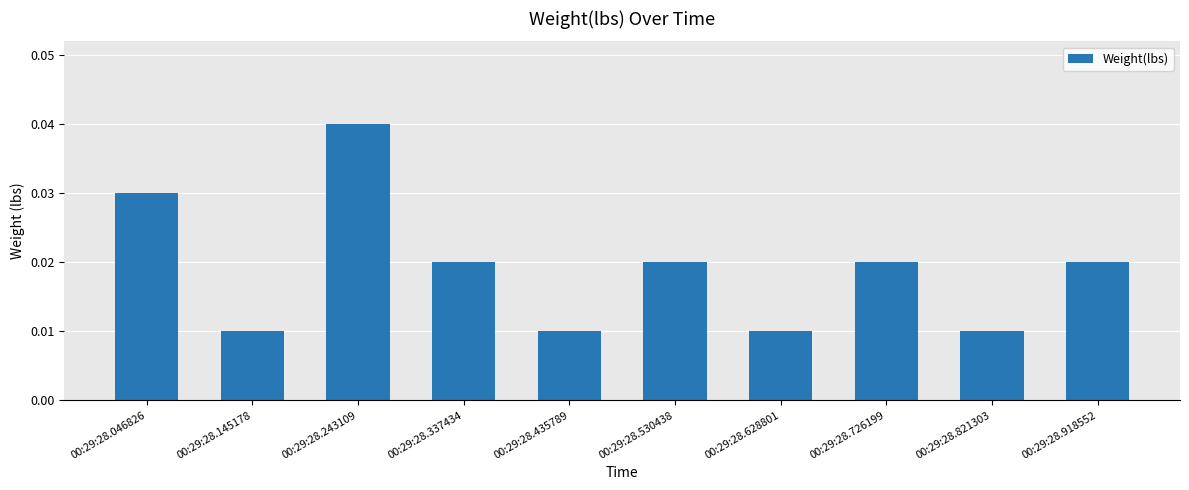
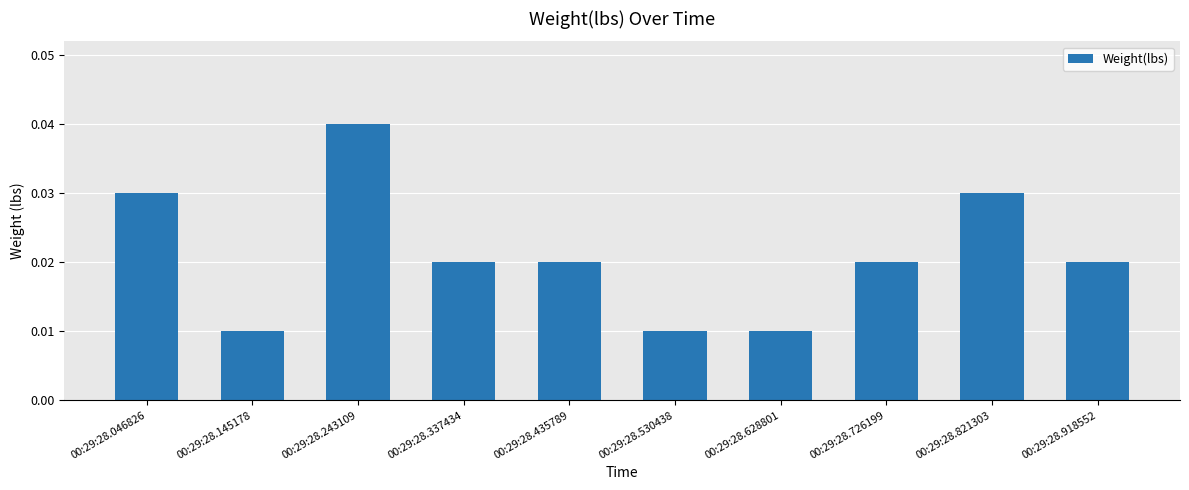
00:29:28.435789: 0.01 -> 0.02
00:29:28.530438: 0.02 -> 0.01
00:29:28.821303: 0.01 -> 0.03
